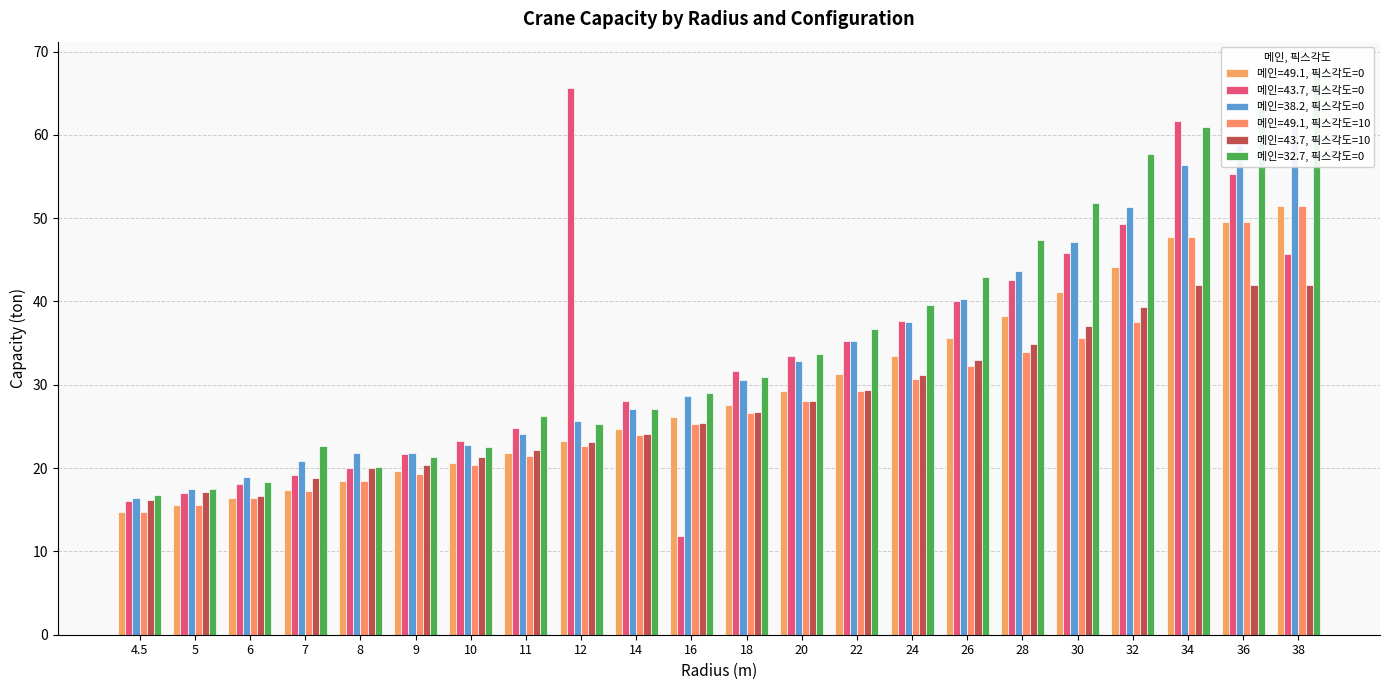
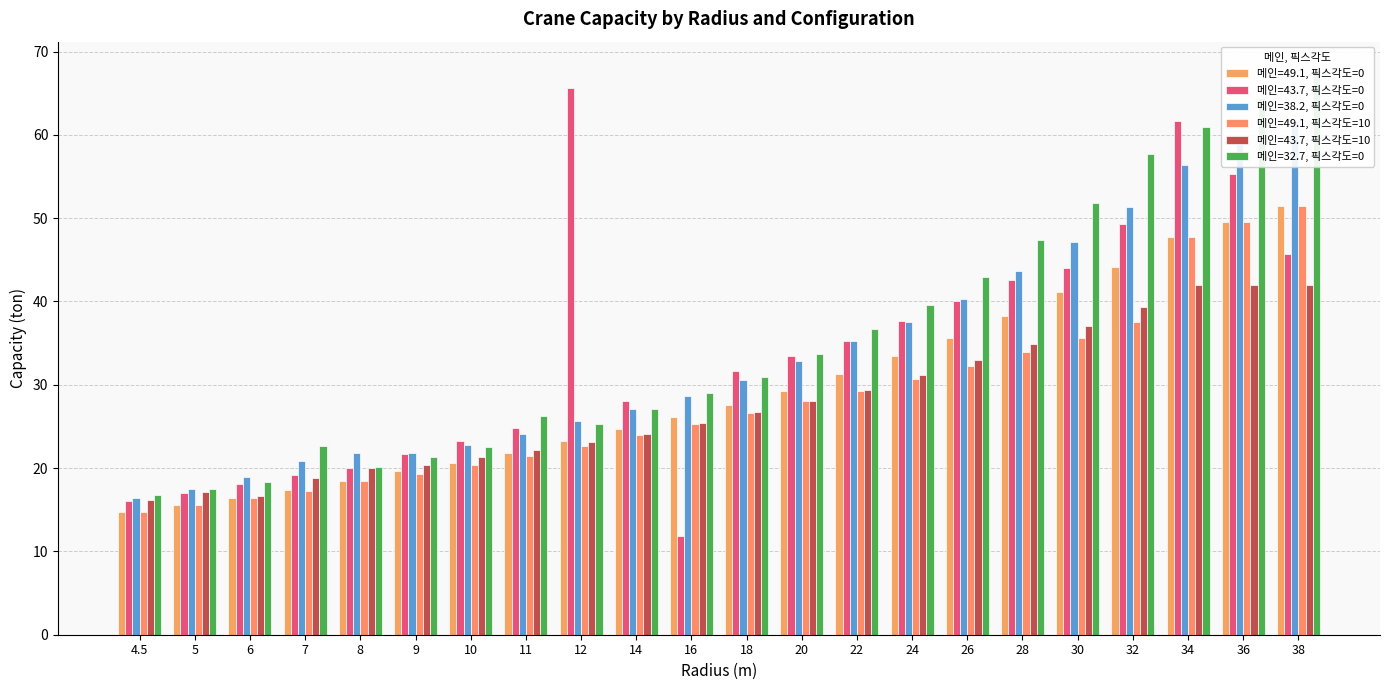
메인=43.7, 픽스각도=0, 30: 46 -> 44
